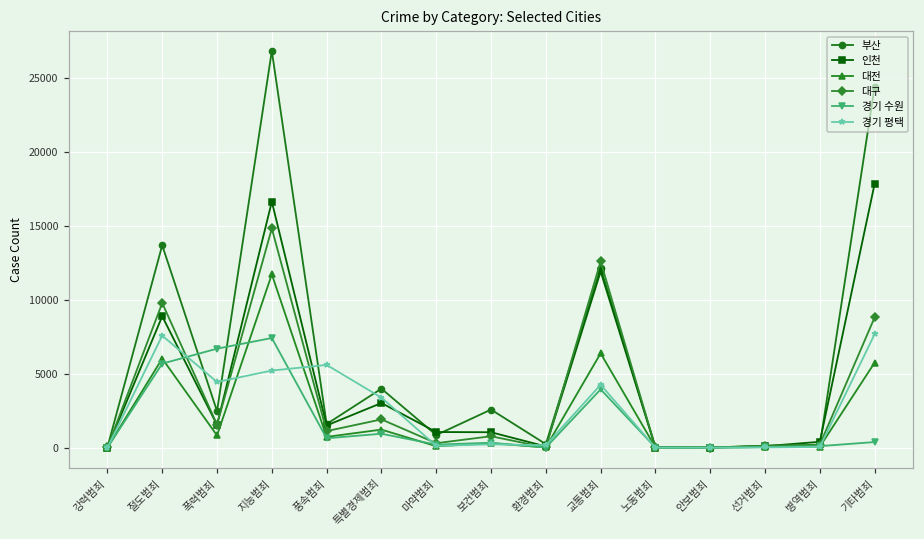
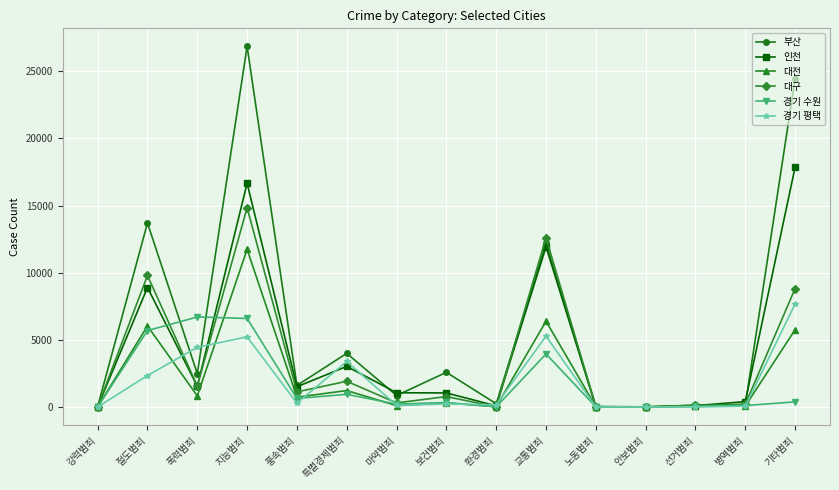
경기 평택, 절도범죄: 7600 -> 2300
경기 수원, 지능범죄: 7400 -> 6600
경기 평택, 풍속범죄: 5600 -> 300
경기 평택, 교통범죄: 4300 -> 5300
